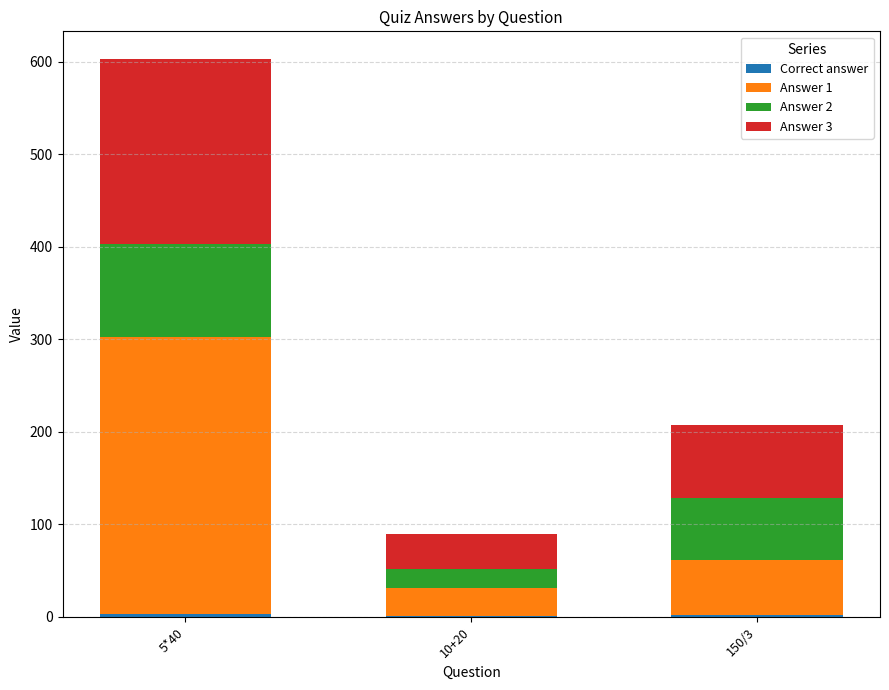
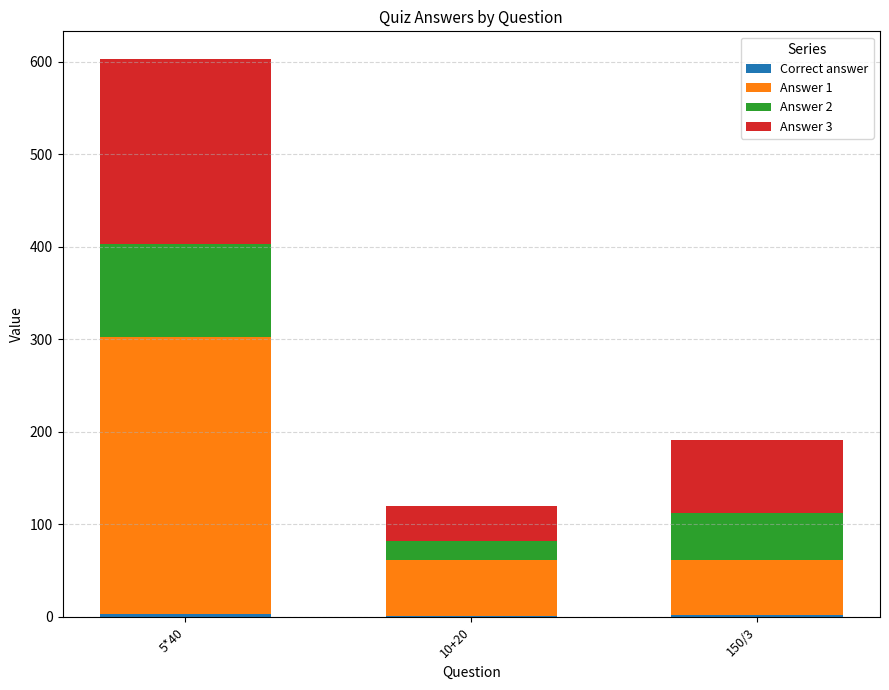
Answer 1, 10+20: 30 -> 60
Answer 2, 150/3: 70 -> 50
